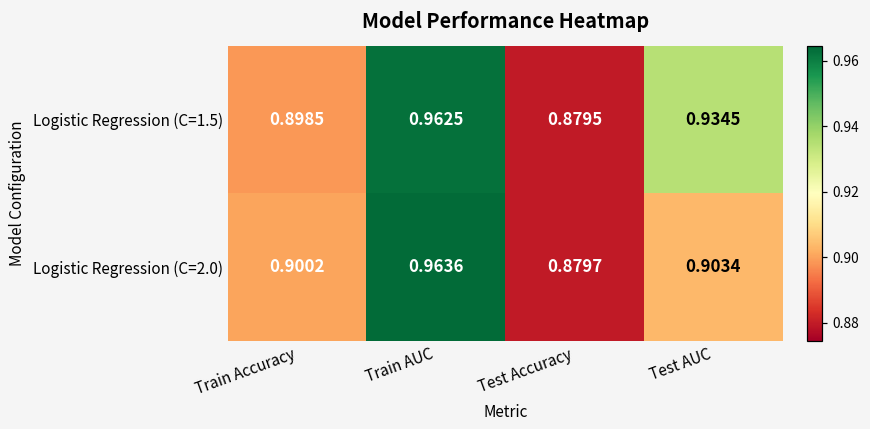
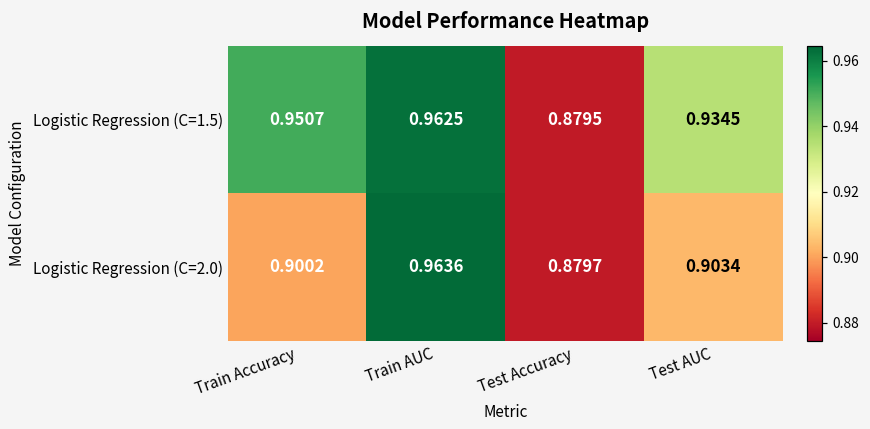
Logistic Regression (C=1.5), Train Accuracy: 0.8985 -> 0.9507
